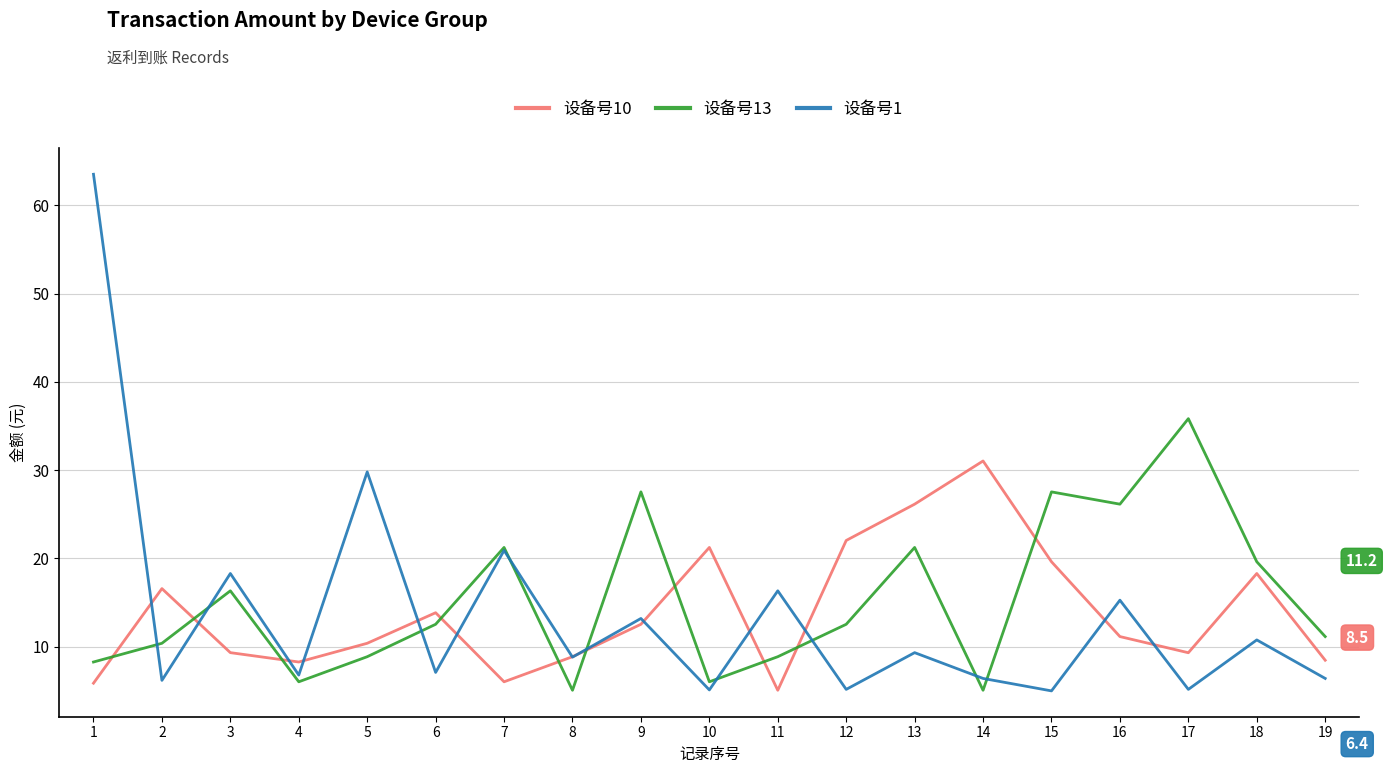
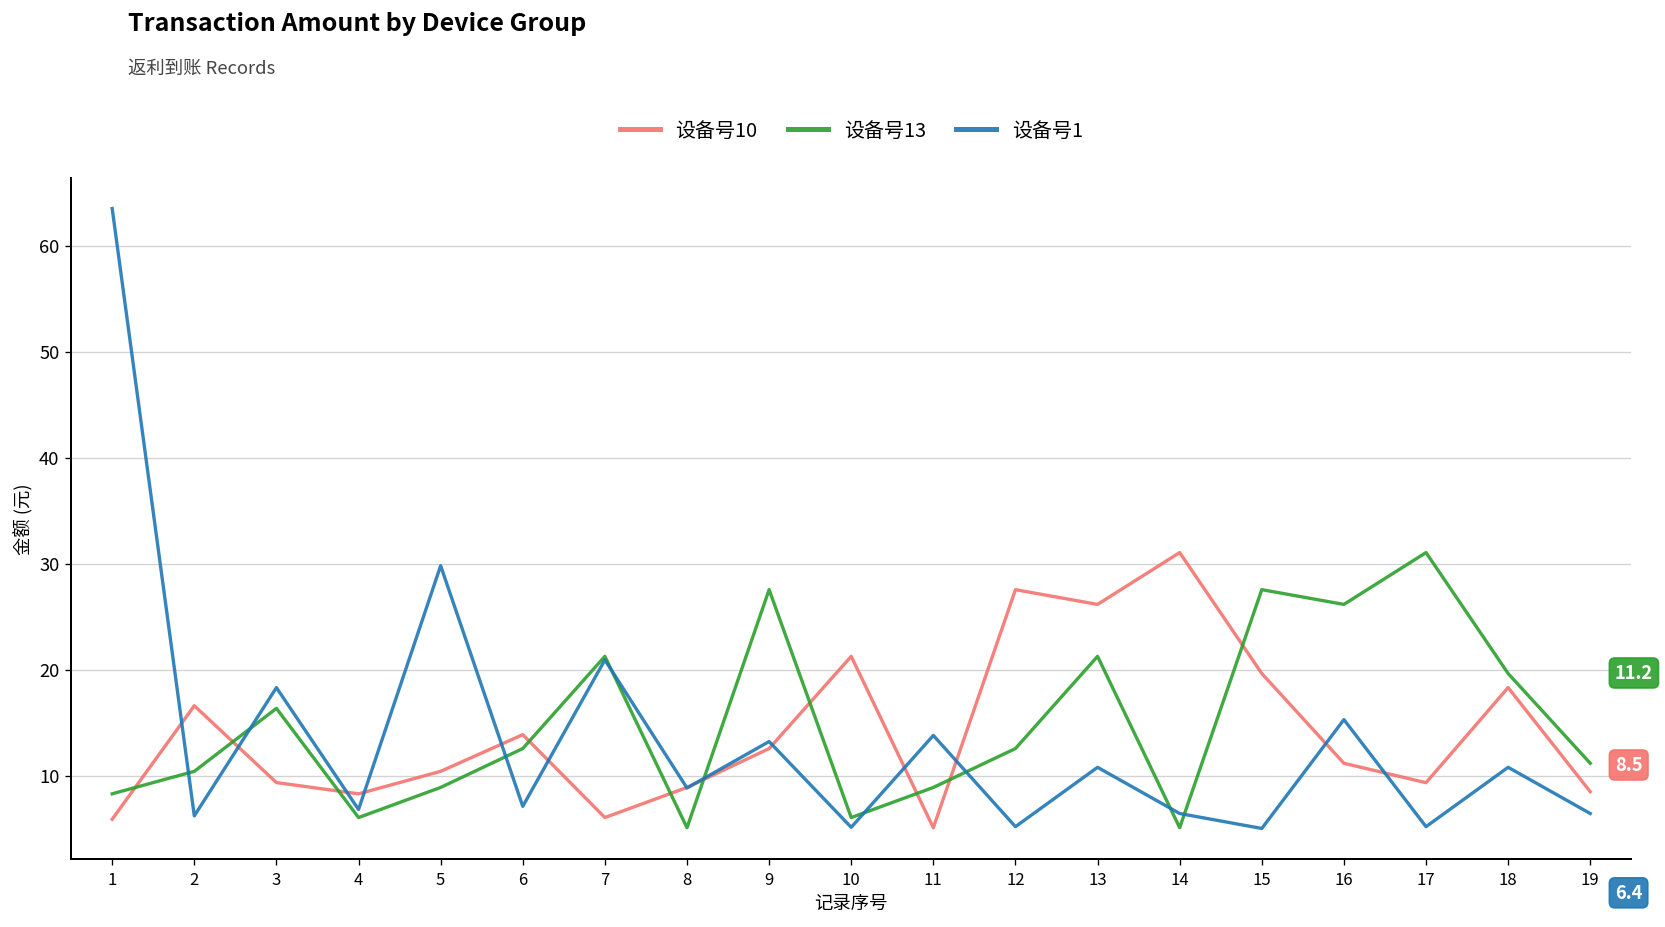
设备号1, 11: 16 -> 14
设备号10, 12: 22 -> 28
设备号1, 13: 9 -> 11
设备号13, 17: 36 -> 31
